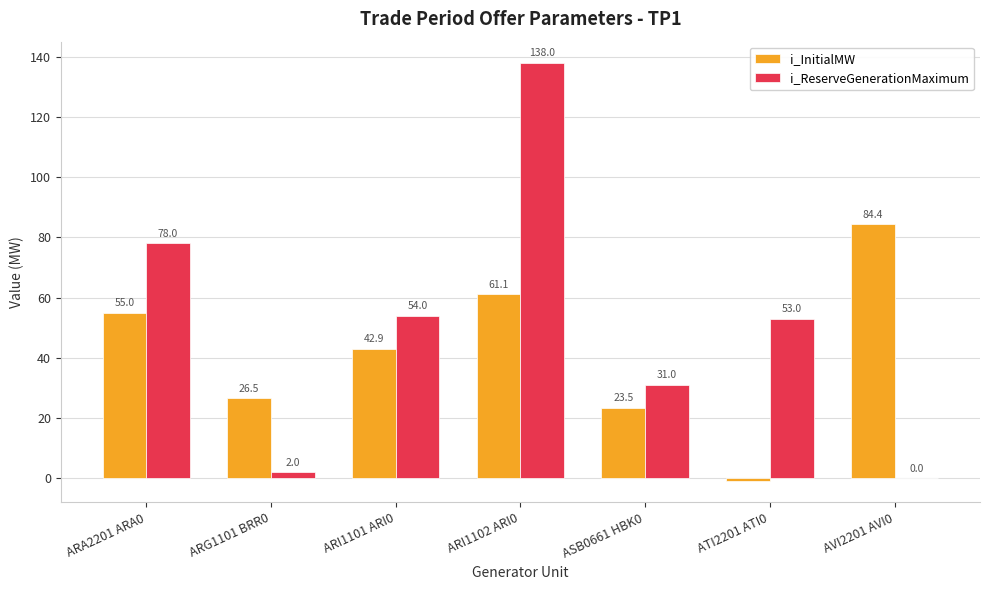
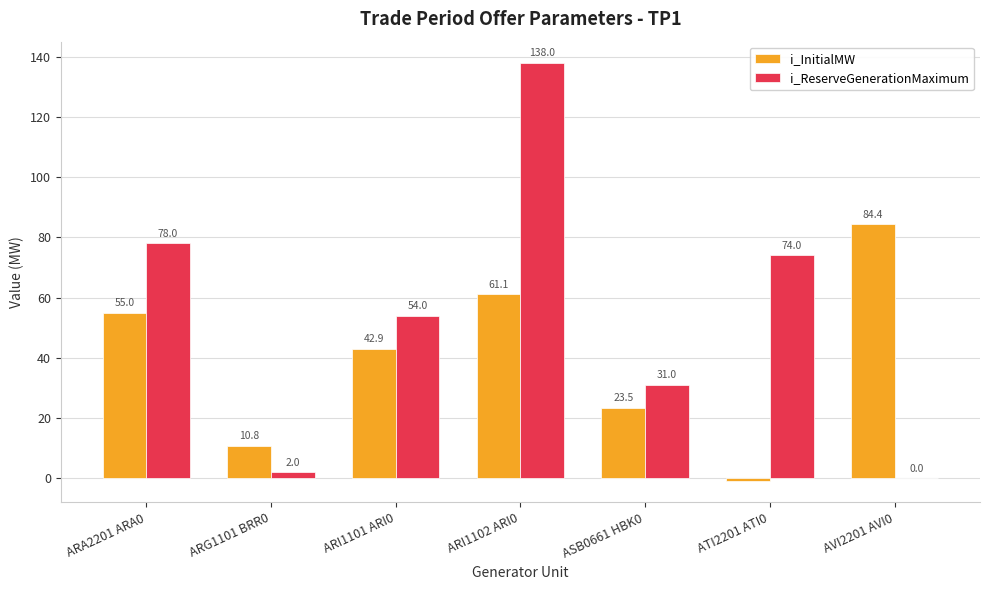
i_InitialMW, ARG1101 BRR0: 26.5 -> 10.8
i_ReserveGenerationMaximum, ATI2201 ATI0: 53.0 -> 74.0
